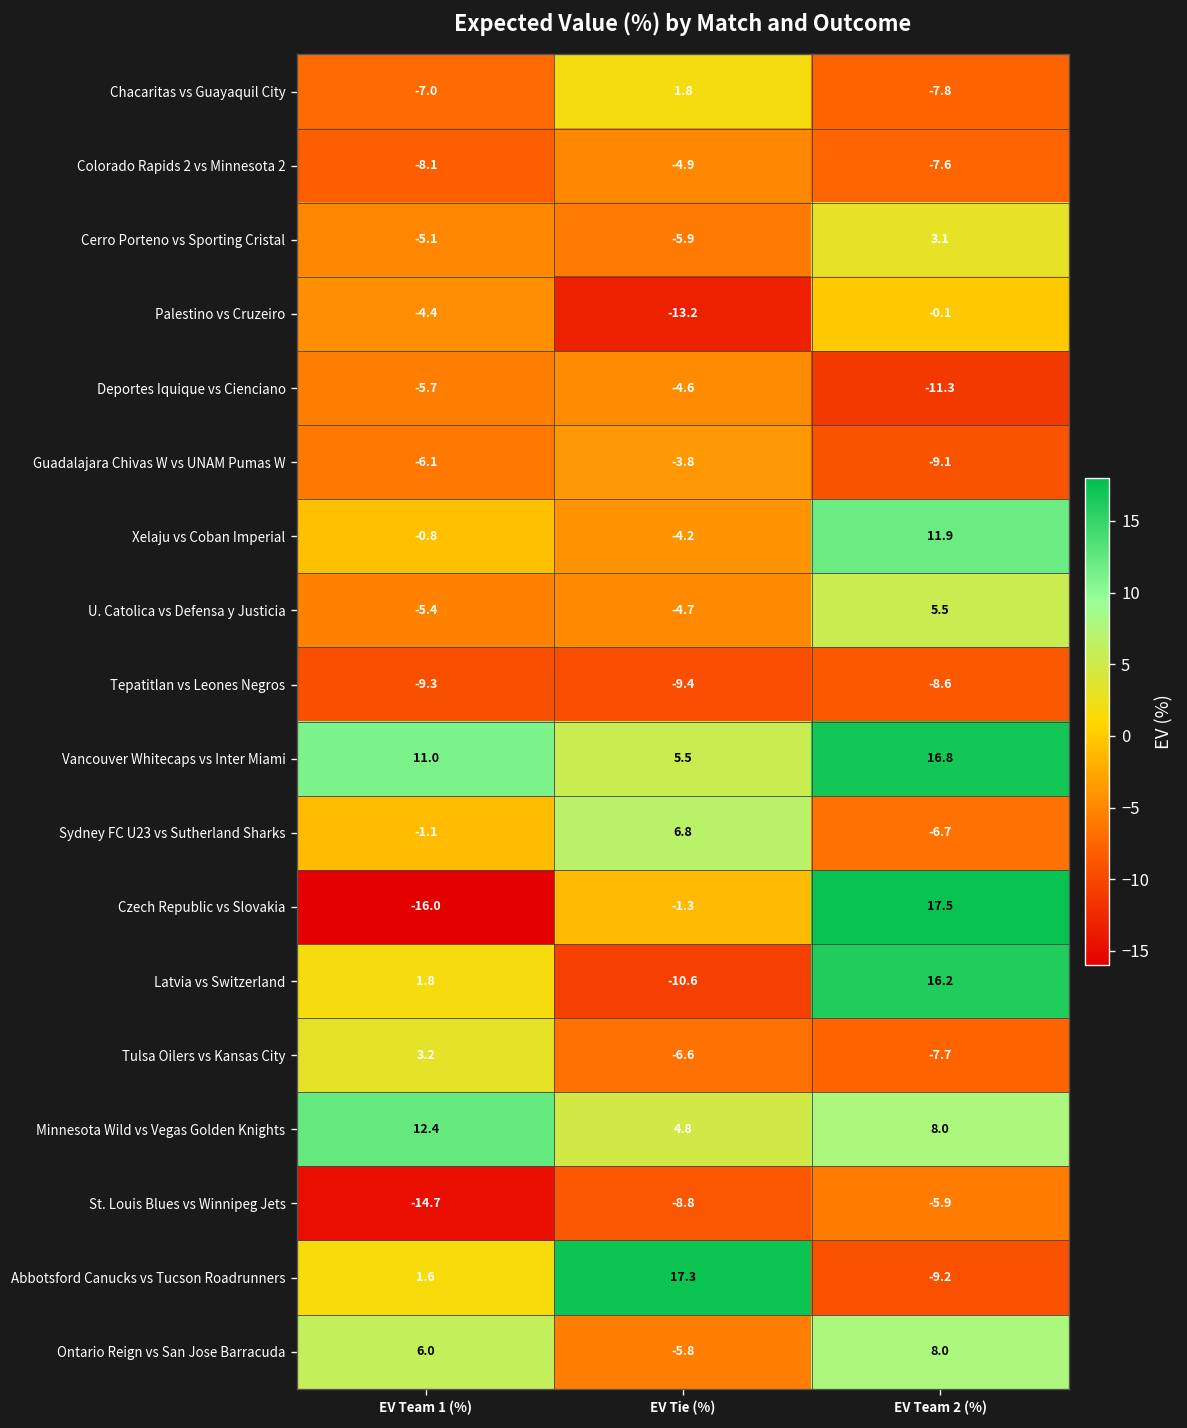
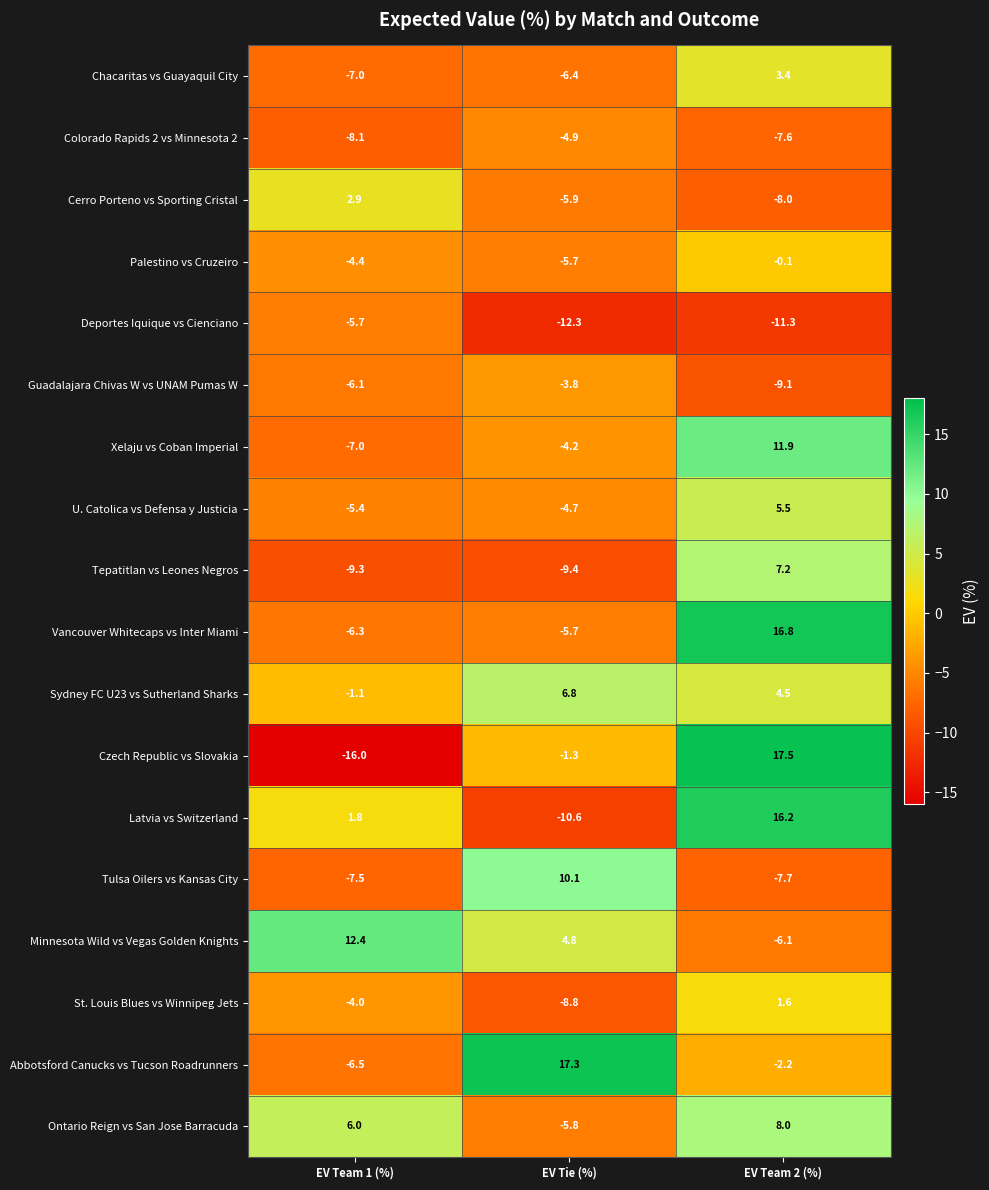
Chacaritas vs Guayaquil City, EV Tie (%): 1.8 -> -6.4
Chacaritas vs Guayaquil City, EV Team 2 (%): -7.8 -> 3.4
Cerro Porteno vs Sporting Cristal, EV Team 1 (%): -5.1 -> 2.9
Cerro Porteno vs Sporting Cristal, EV Team 2 (%): 3.1 -> -8.0
Palestino vs Cruzeiro, EV Tie (%): -13.2 -> -5.7
Deportes Iquique vs Cienciano, EV Tie (%): -4.6 -> -12.3
Xelaju vs Coban Imperial, EV Team 1 (%): -0.8 -> -7.0
Tepatitlan vs Leones Negros, EV Team 2 (%): -8.6 -> 7.2
Vancouver Whitecaps vs Inter Miami, EV Team 1 (%): 11.0 -> -6.3
Vancouver Whitecaps vs Inter Miami, EV Tie (%): 5.5 -> -5.7
Sydney FC U23 vs Sutherland Sharks, EV Team 2 (%): -6.7 -> 4.5
Tulsa Oilers vs Kansas City, EV Team 1 (%): 3.2 -> -7.5
Tulsa Oilers vs Kansas City, EV Tie (%): -6.6 -> 10.1
Minnesota Wild vs Vegas Golden Knights, EV Team 2 (%): 8.0 -> -6.1
St. Louis Blues vs Winnipeg Jets, EV Team 1 (%): -14.7 -> -4.0
St. Louis Blues vs Winnipeg Jets, EV Team 2 (%): -5.9 -> 1.6
Abbotsford Canucks vs Tucson Roadrunners, EV Team 1 (%): 1.6 -> -6.5
Abbotsford Canucks vs Tucson Roadrunners, EV Team 2 (%): -9.2 -> -2.2
